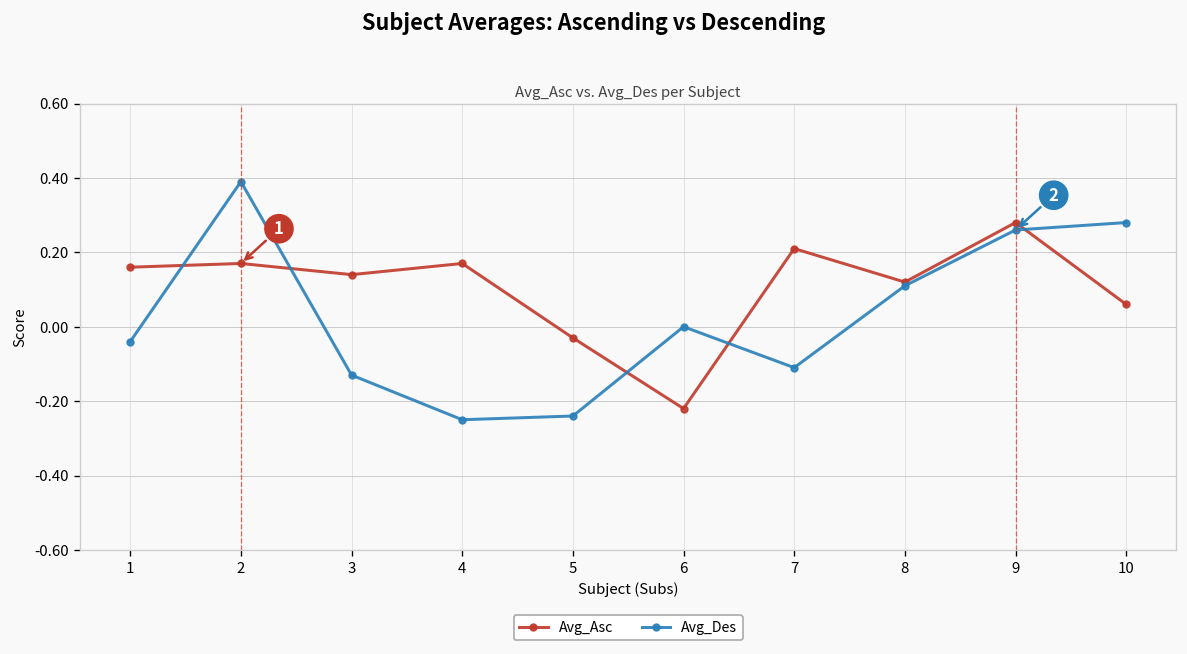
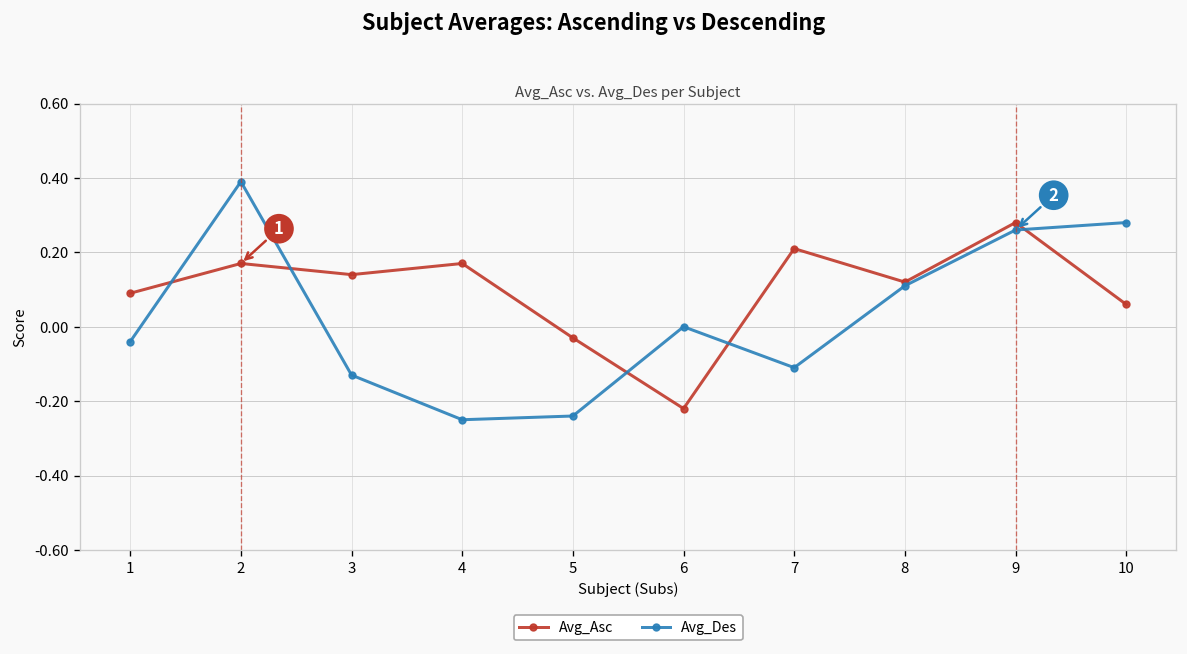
Avg_Asc, 1: 0.16 -> 0.09
